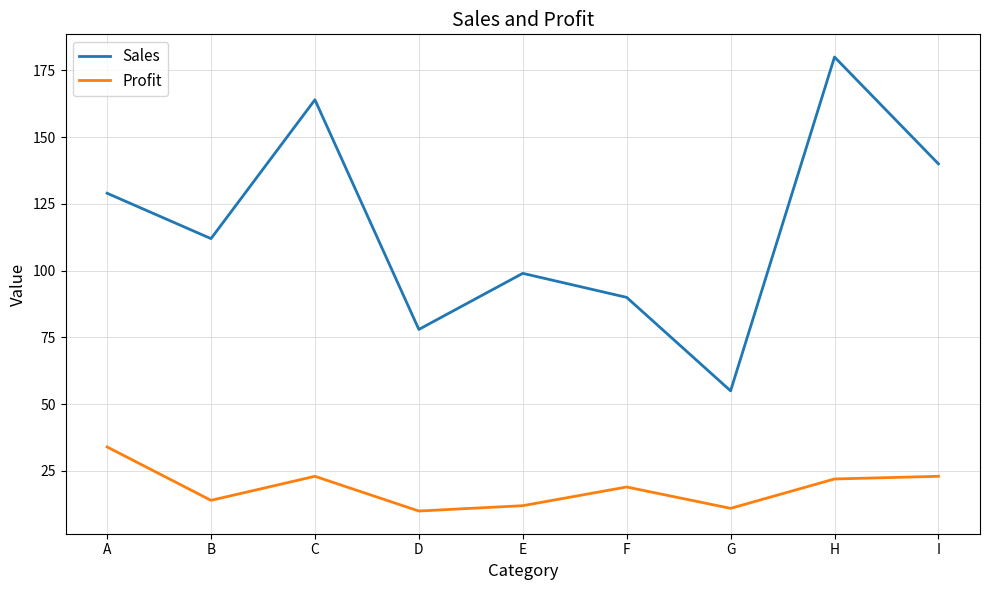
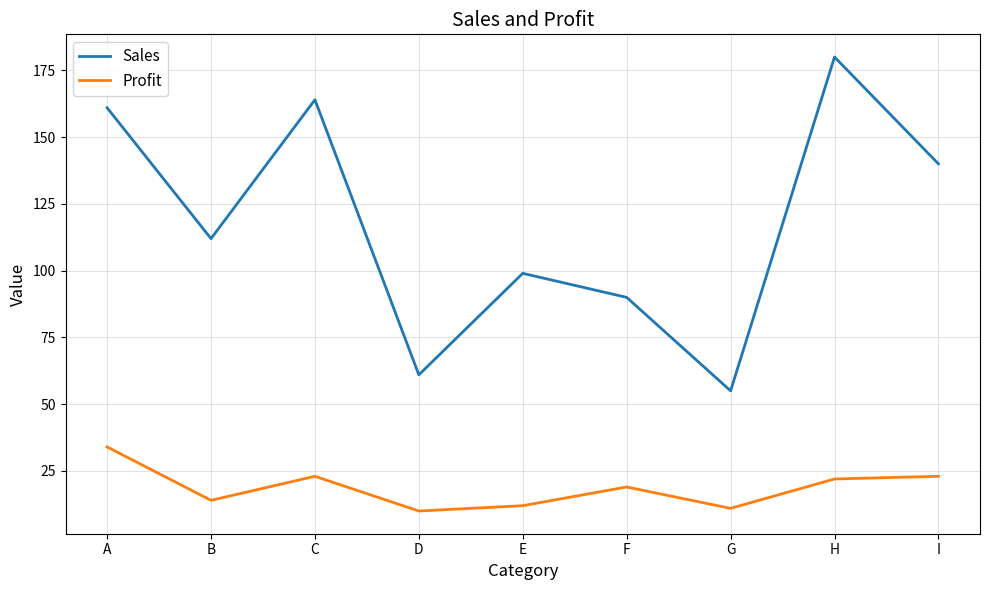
Sales, A: 129 -> 161
Sales, D: 78 -> 61
